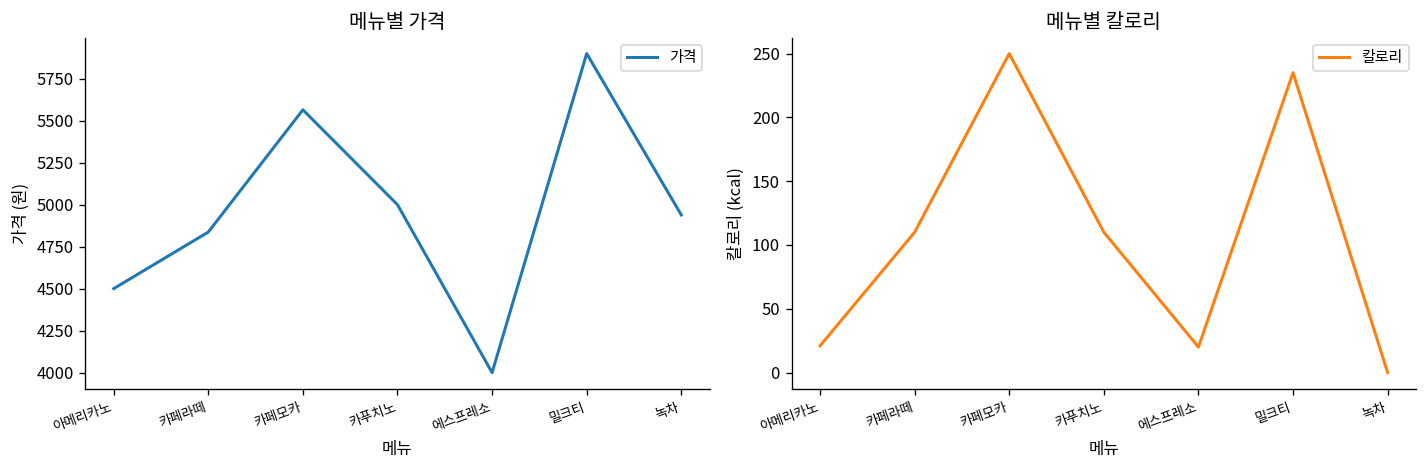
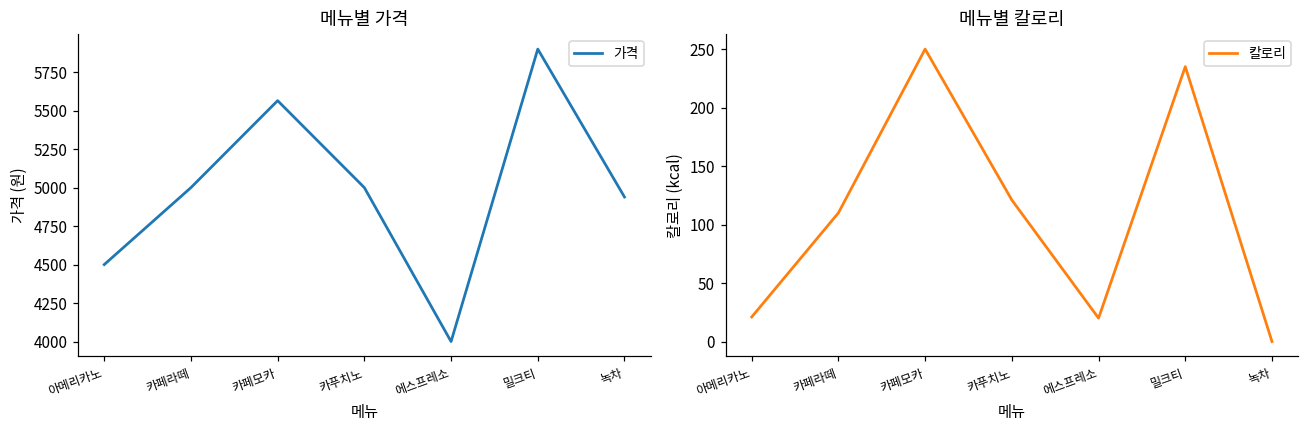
메뉴별 가격, 카페라떼: 4840 -> 5000
메뉴별 칼로리, 카푸치노: 110 -> 121
